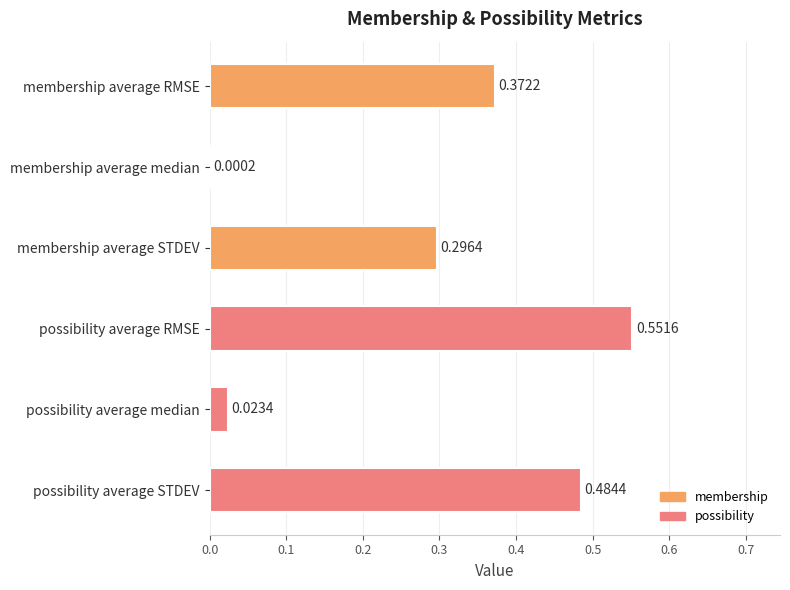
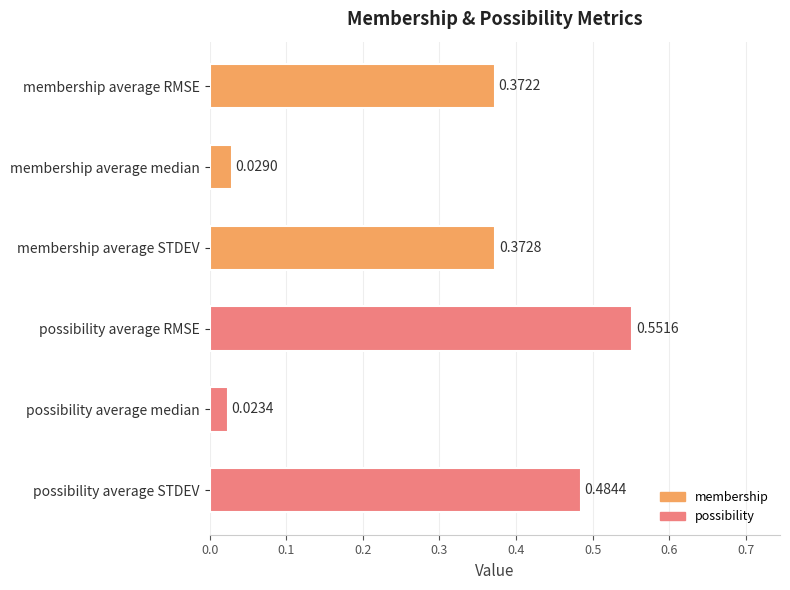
membership average median: 0.0002 -> 0.0290
membership average STDEV: 0.2964 -> 0.3728
